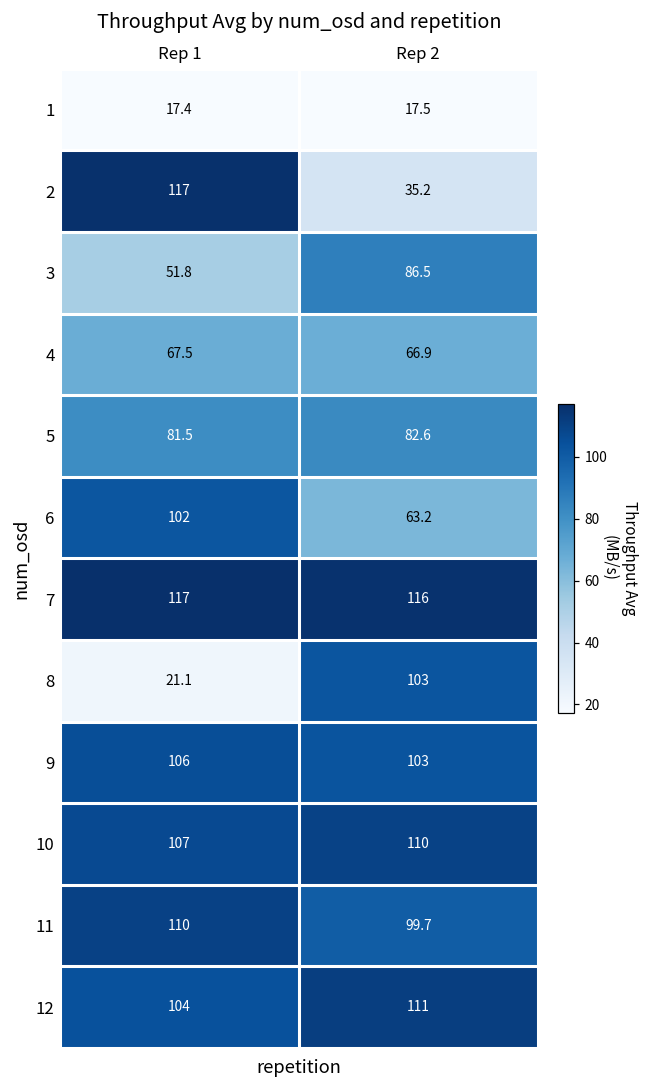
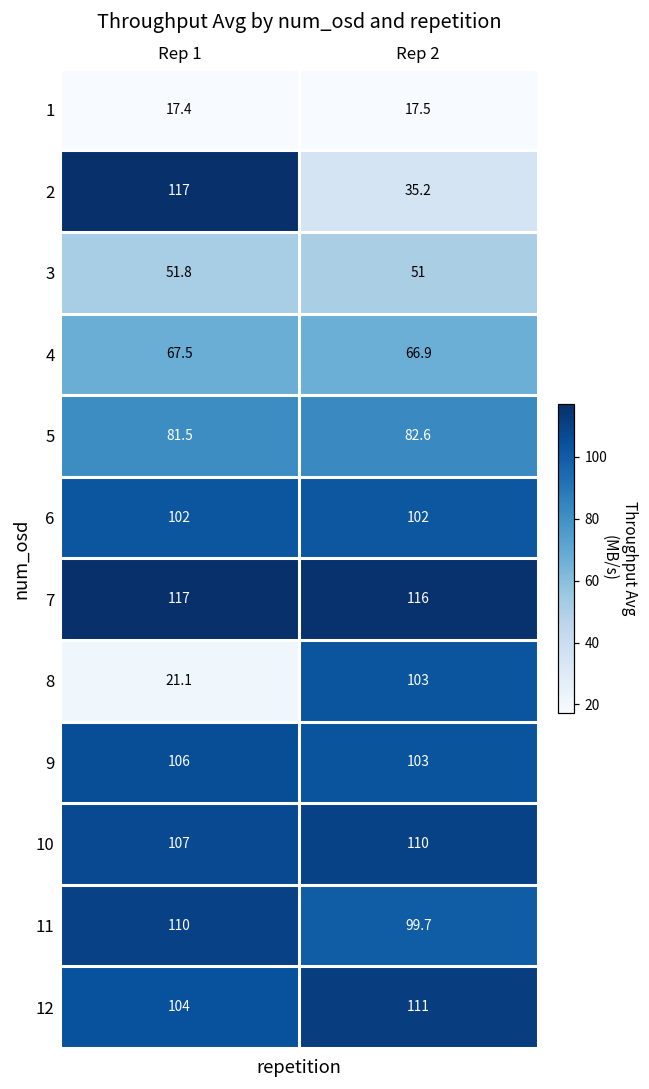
3, Rep 2: 86.5 -> 51
6, Rep 2: 63.2 -> 102
